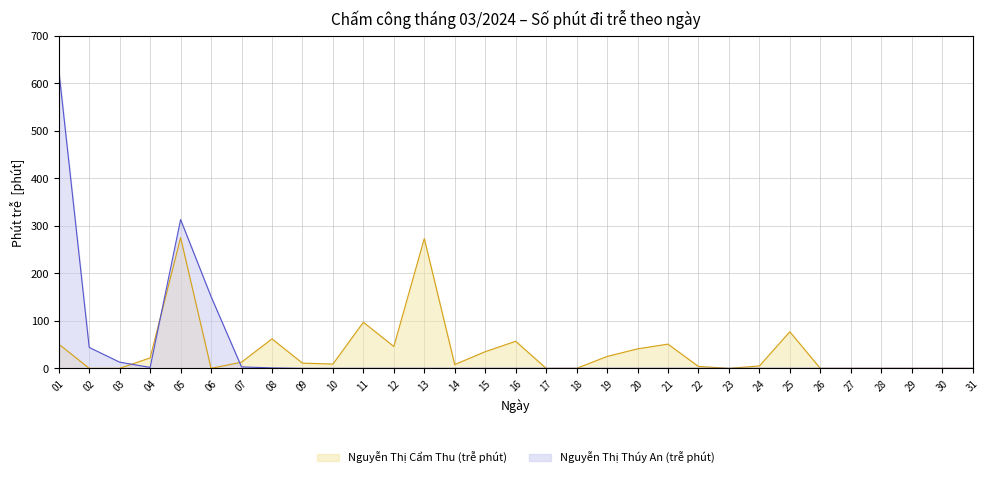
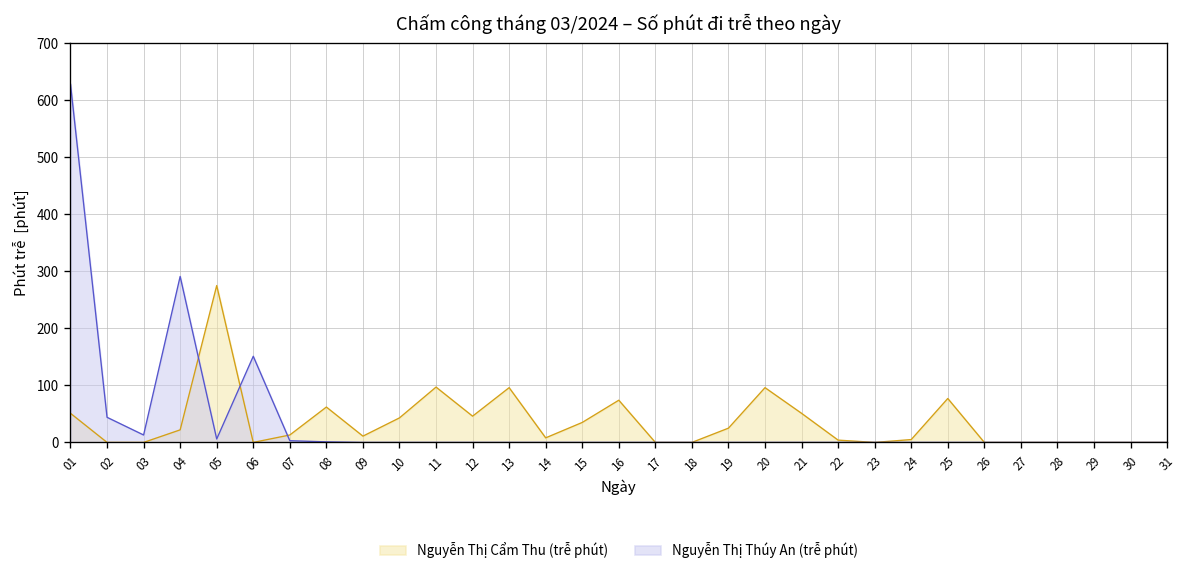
Nguyễn Thị Thúy An (trễ phút), 04: 0 -> 290
Nguyễn Thị Thúy An (trễ phút), 05: 310 -> 10
Nguyễn Thị Cẩm Thu (trễ phút), 10: 10 -> 40
Nguyễn Thị Cẩm Thu (trễ phút), 13: 270 -> 100
Nguyễn Thị Cẩm Thu (trễ phút), 16: 60 -> 70
Nguyễn Thị Cẩm Thu (trễ phút), 20: 40 -> 100
